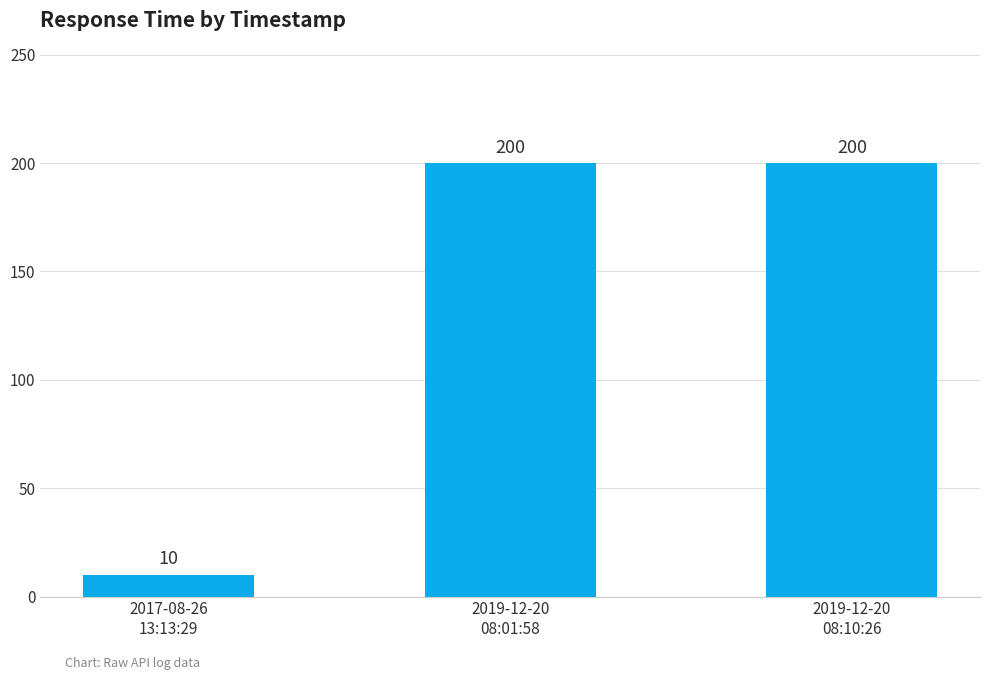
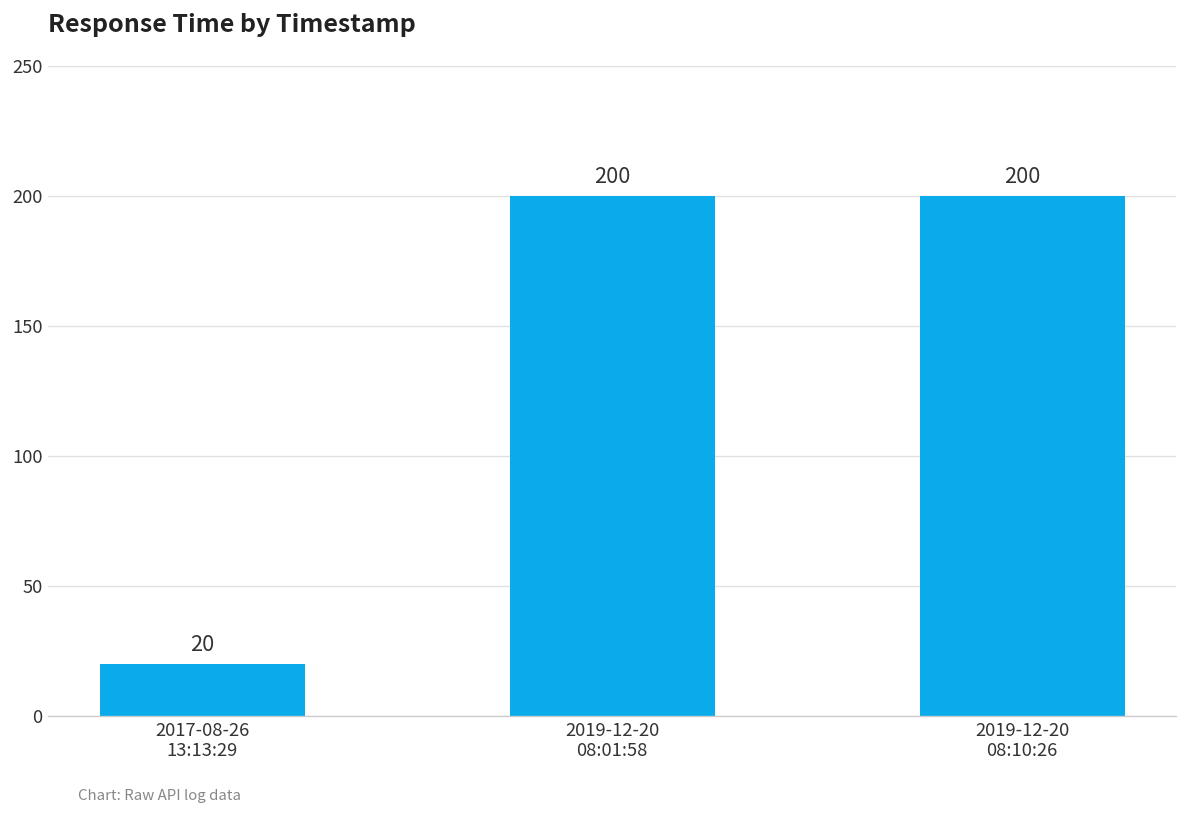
2017-08-26 13:13:29: 10 -> 20
